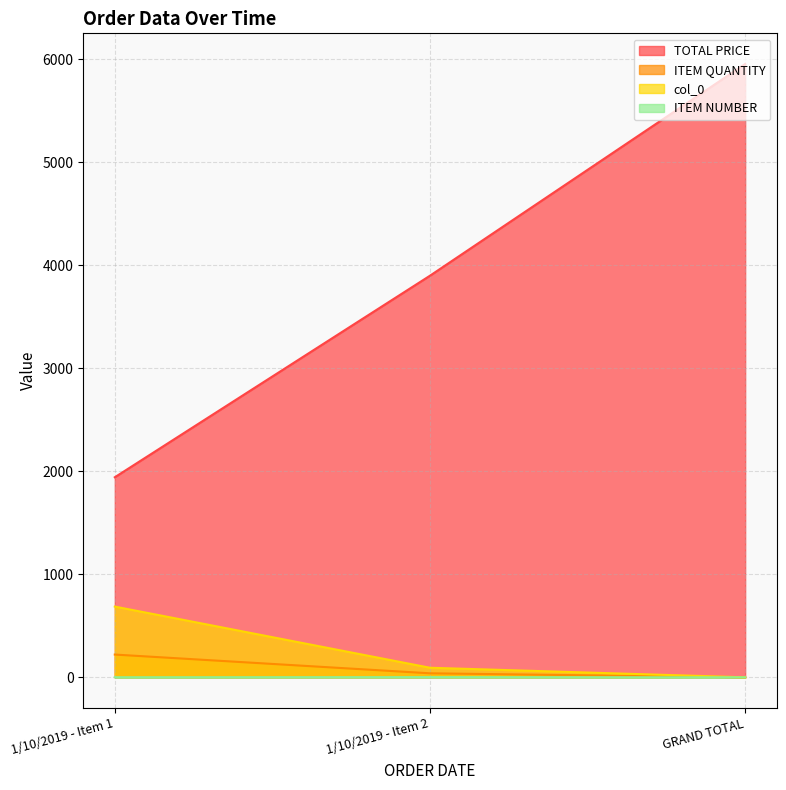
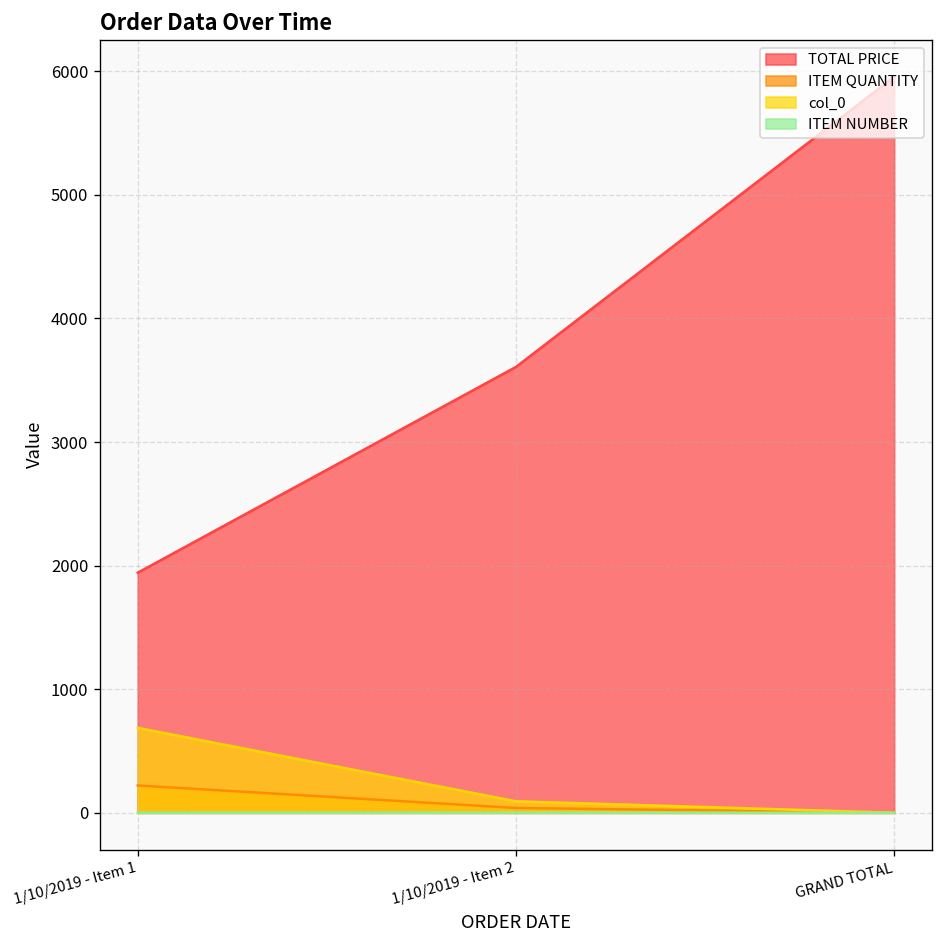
TOTAL PRICE, 1/10/2019 - Item 2: 3900 -> 3610
